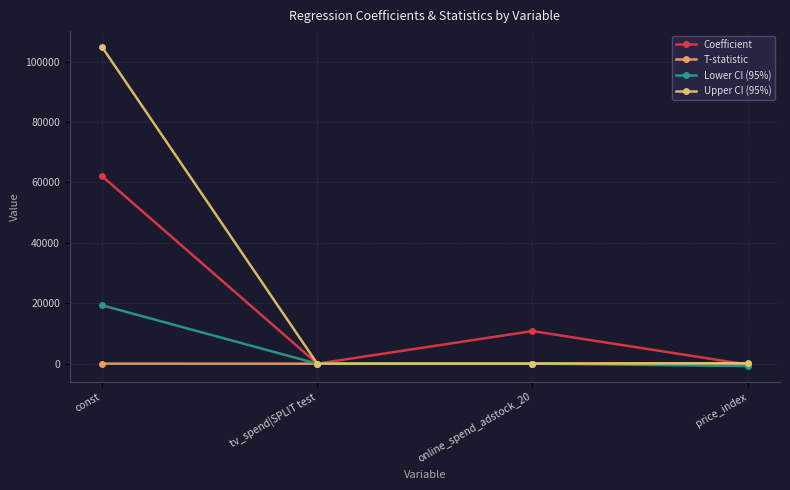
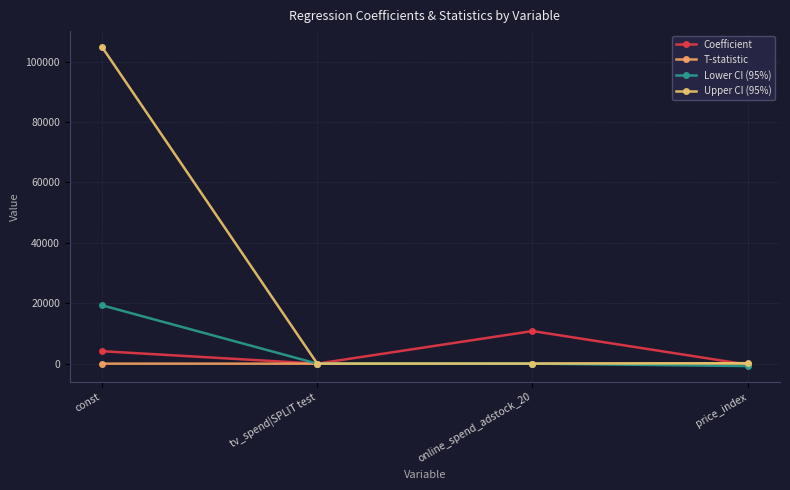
Coefficient, const: 62000 -> 4000
